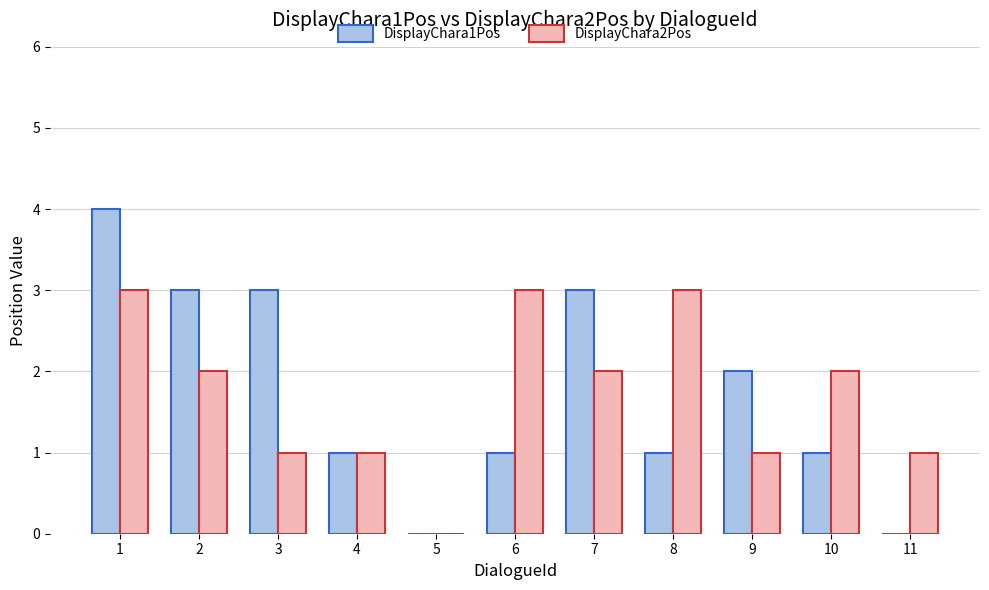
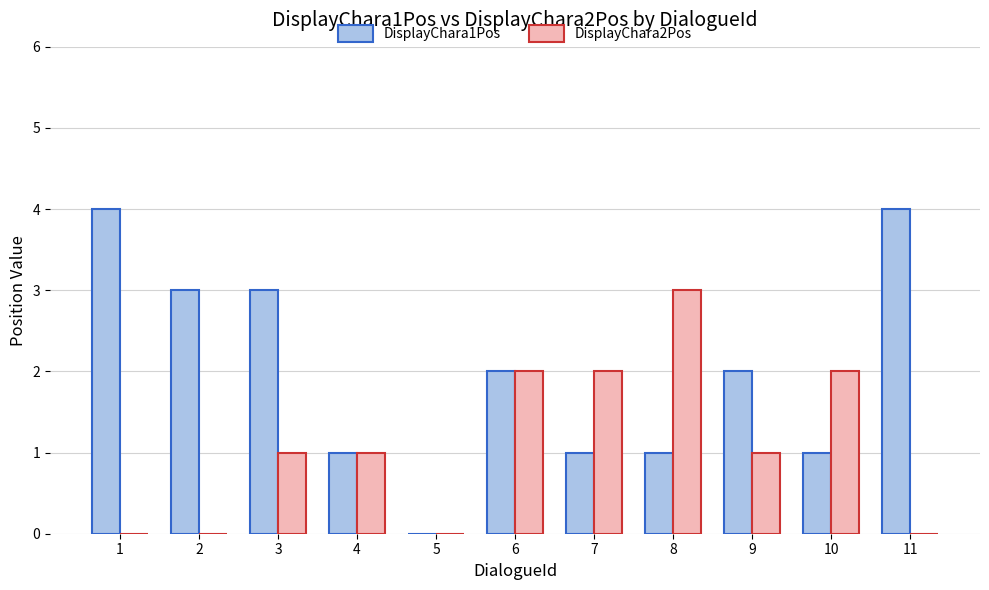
DisplayChara2Pos, 1: 3 -> 0
DisplayChara2Pos, 2: 2 -> 0
DisplayChara1Pos, 6: 1 -> 2
DisplayChara2Pos, 6: 3 -> 2
DisplayChara1Pos, 7: 3 -> 1
DisplayChara1Pos, 11: 0 -> 4
DisplayChara2Pos, 11: 1 -> 0
